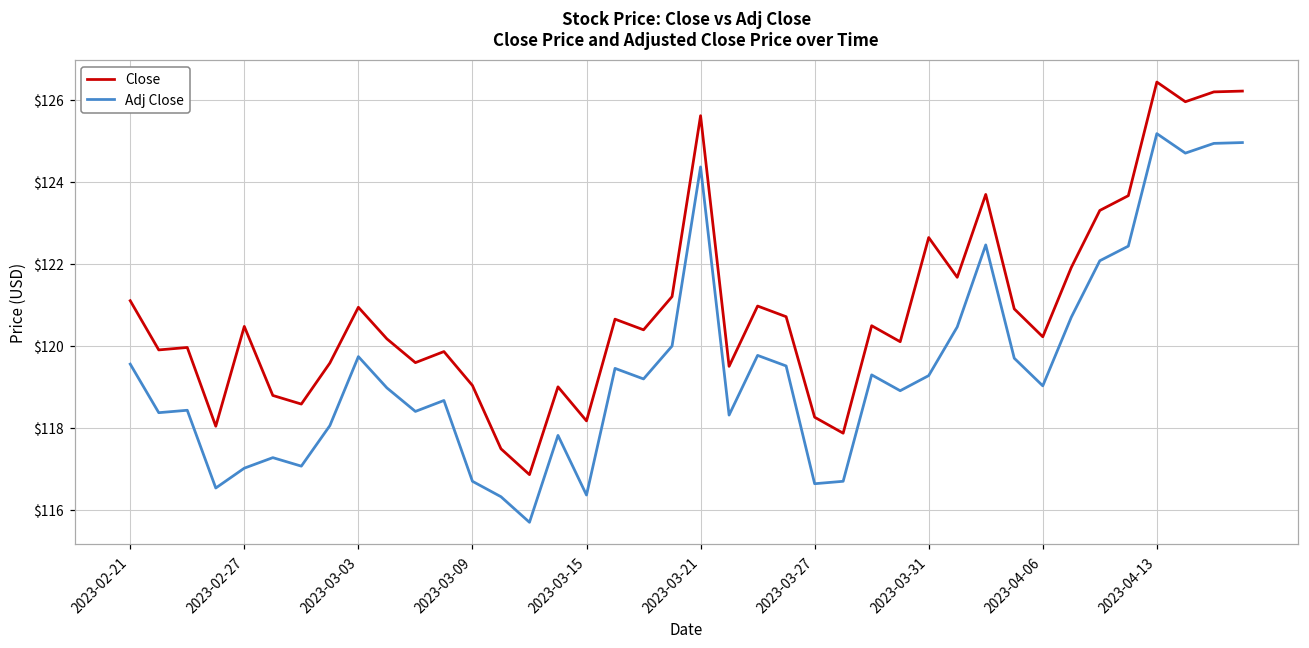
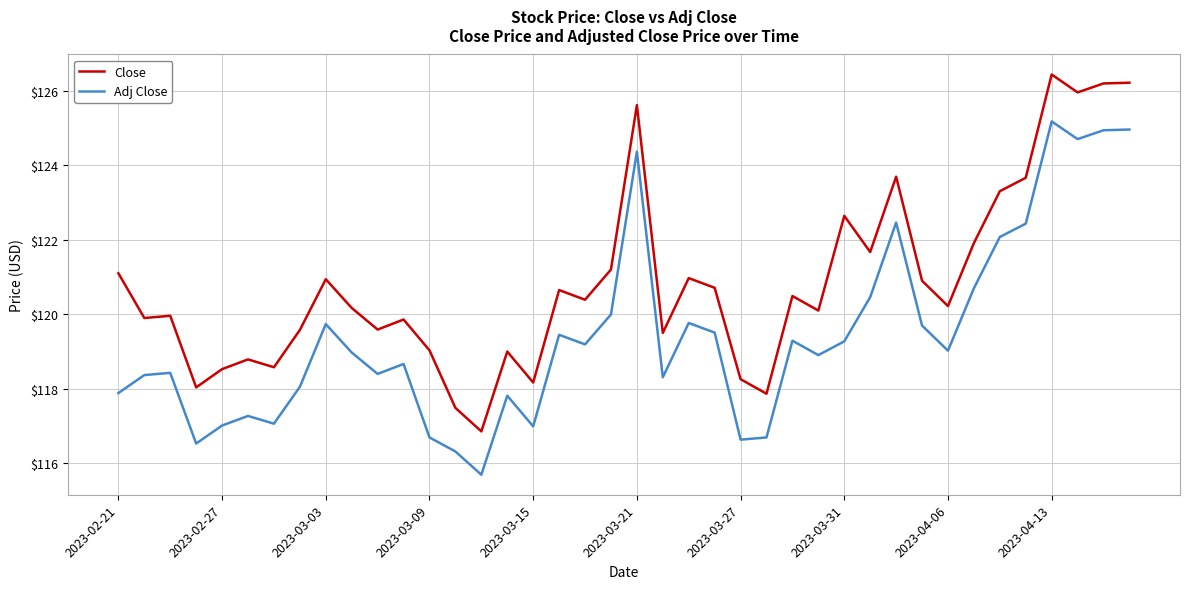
Adj Close, 2023-02-21: $119.6 -> $117.9
Close, 2023-02-27: $120.5 -> $118.5
Adj Close, 2023-03-15: $116.4 -> $117.0
